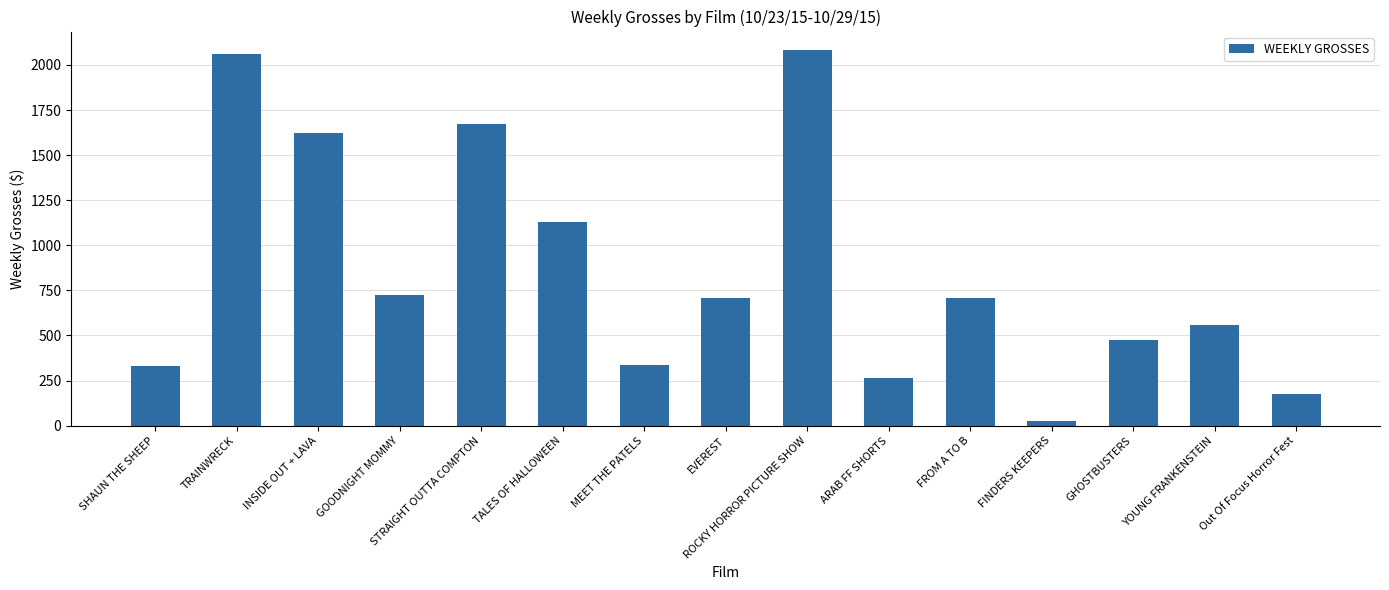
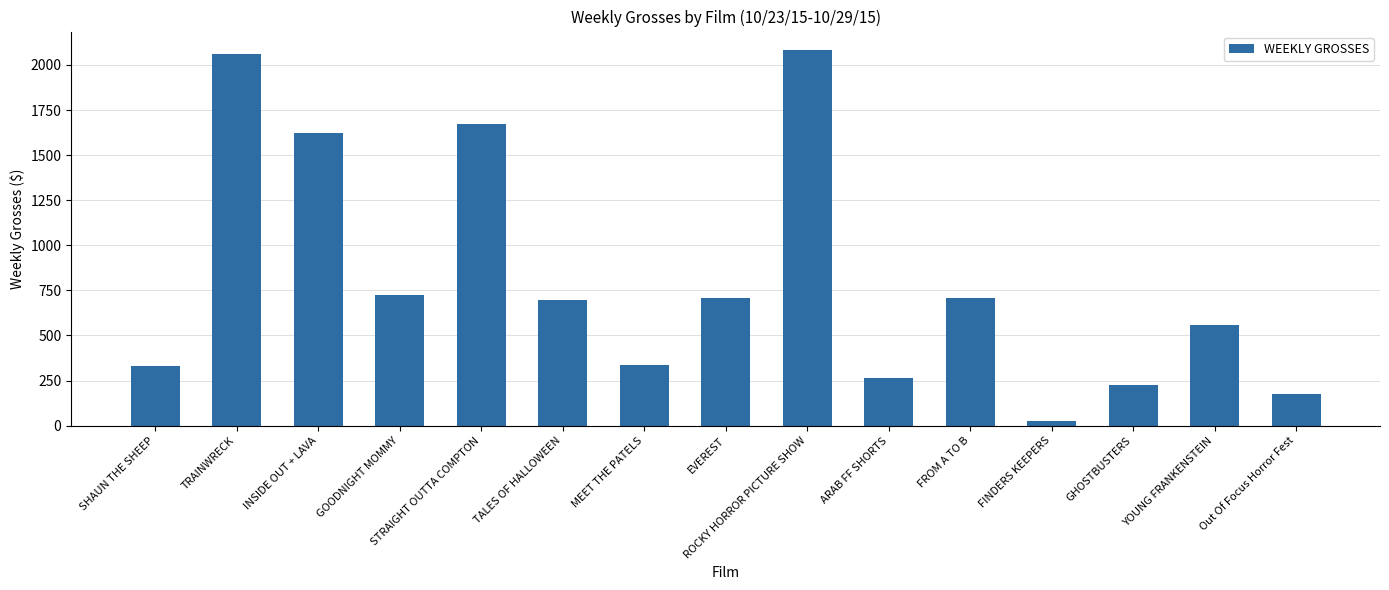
TALES OF HALLOWEEN: 1130 -> 700
GHOSTBUSTERS: 480 -> 230
